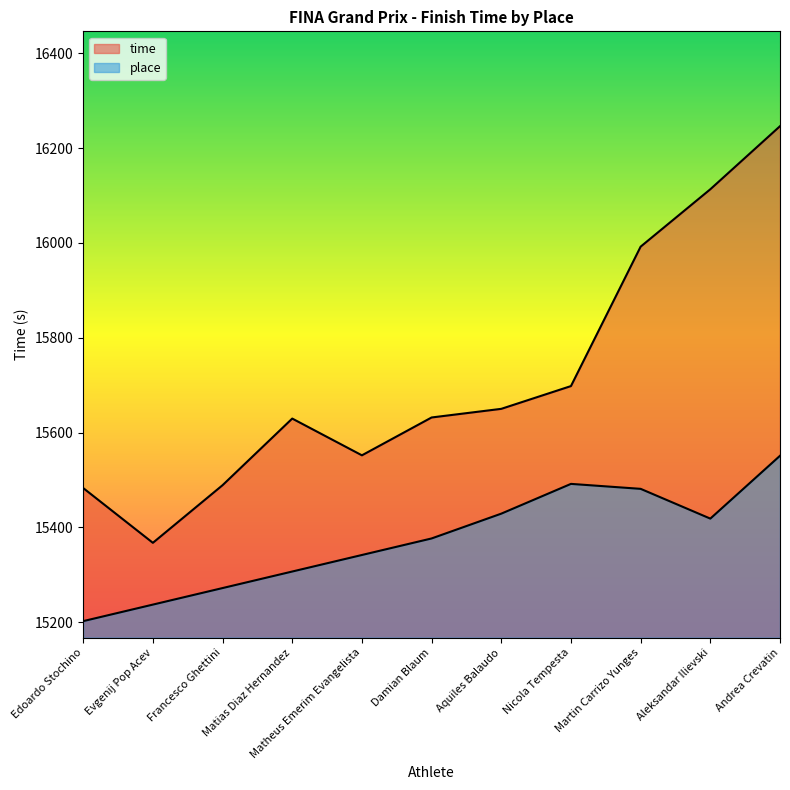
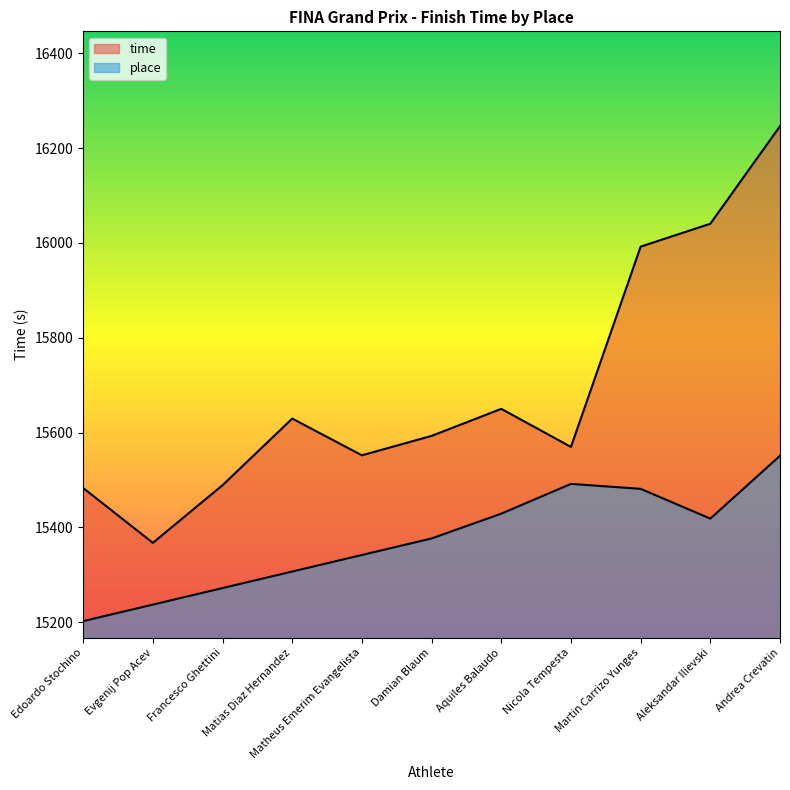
time, Damian Blaum: 15630 -> 15590
time, Nicola Tempesta: 15700 -> 15570
time, Aleksandar Ilievski: 16110 -> 16040
